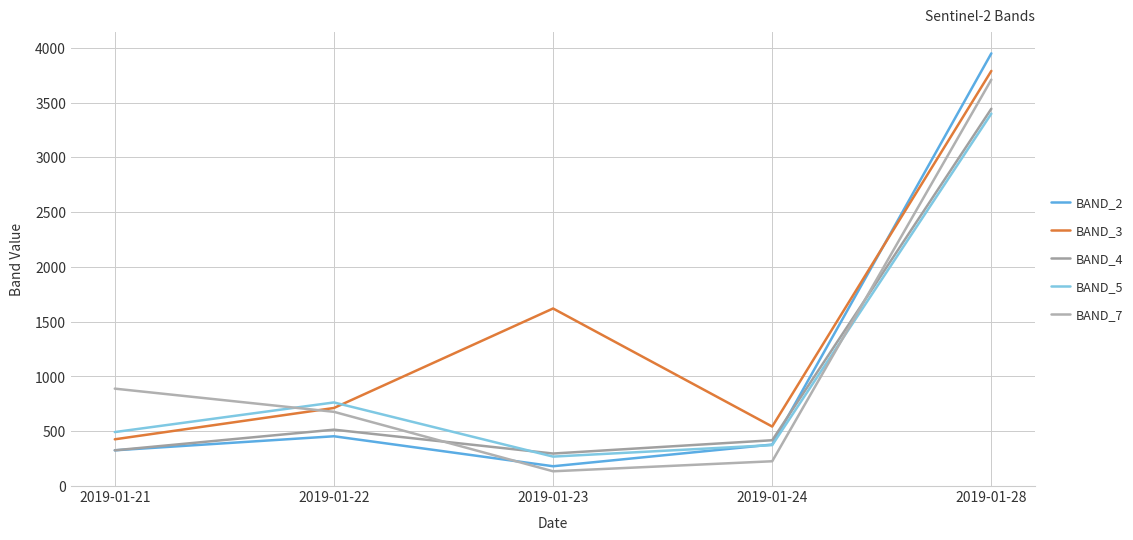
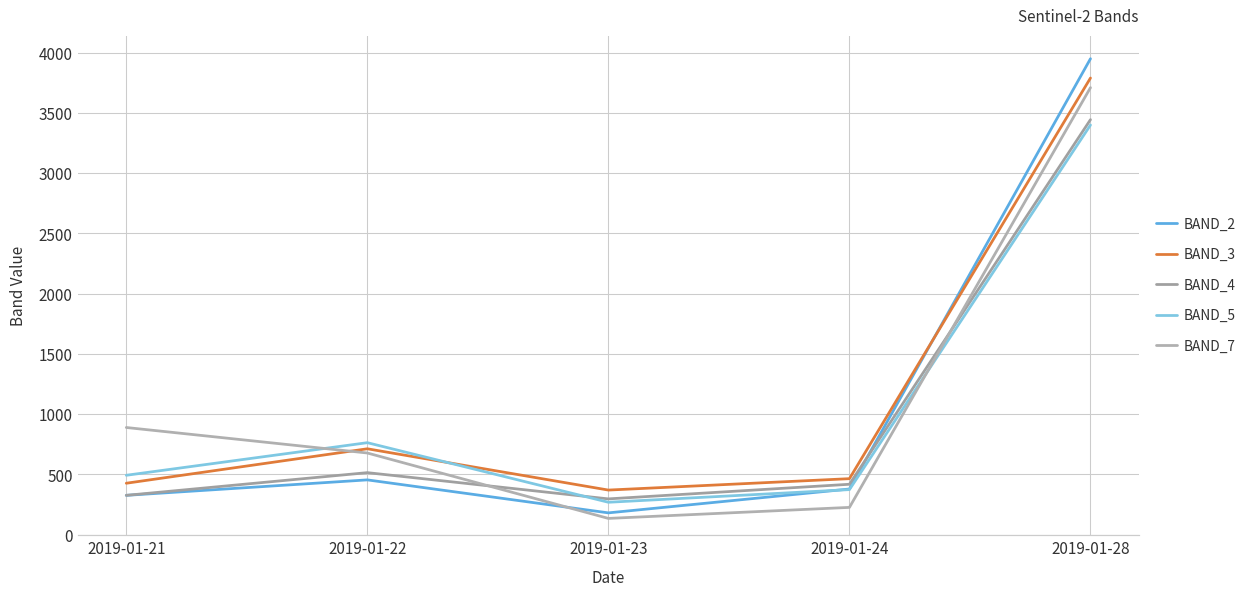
BAND_3, 2019-01-23: 1620 -> 370
BAND_3, 2019-01-24: 540 -> 460
